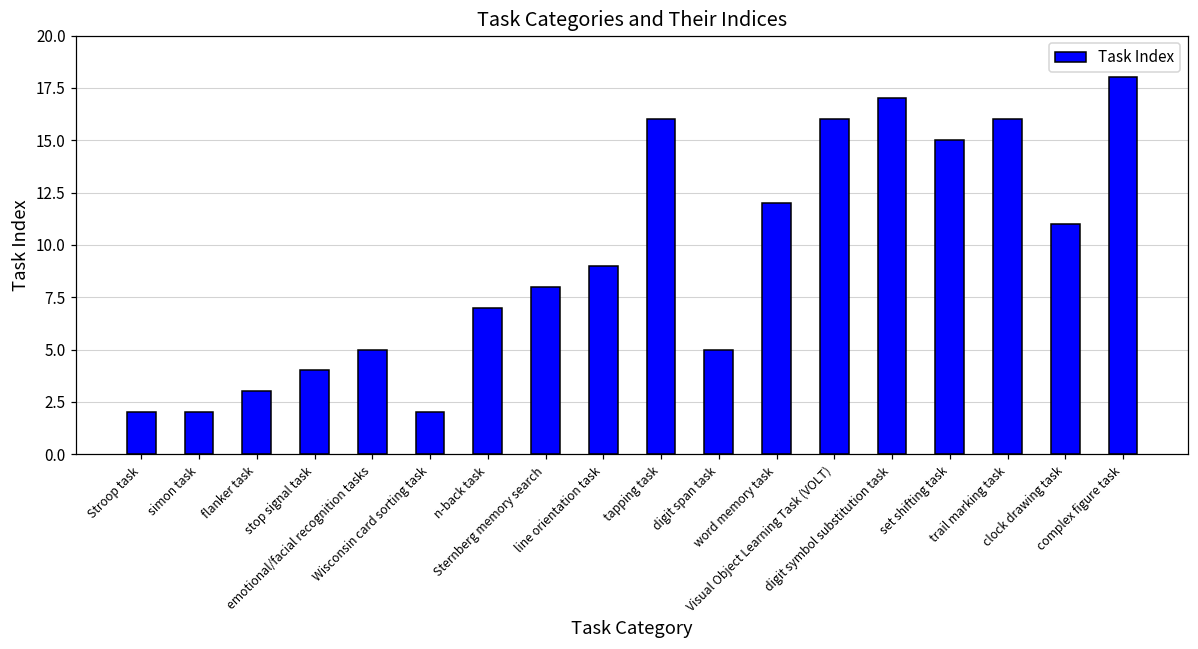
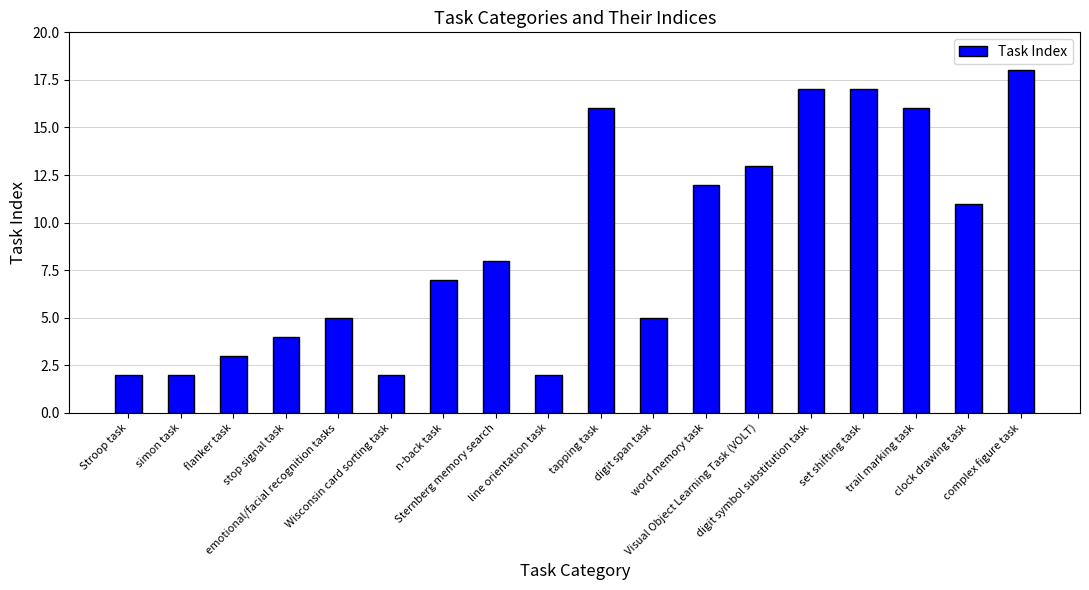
line orientation task: 9 -> 2
Visual Object Learning Task (VOLT): 16 -> 13
set shifting task: 15 -> 17
